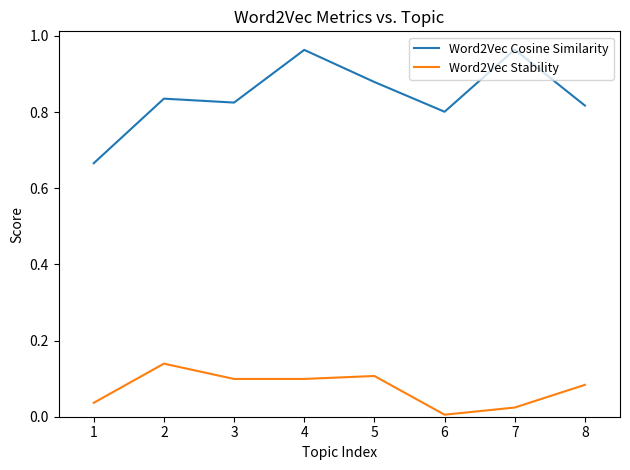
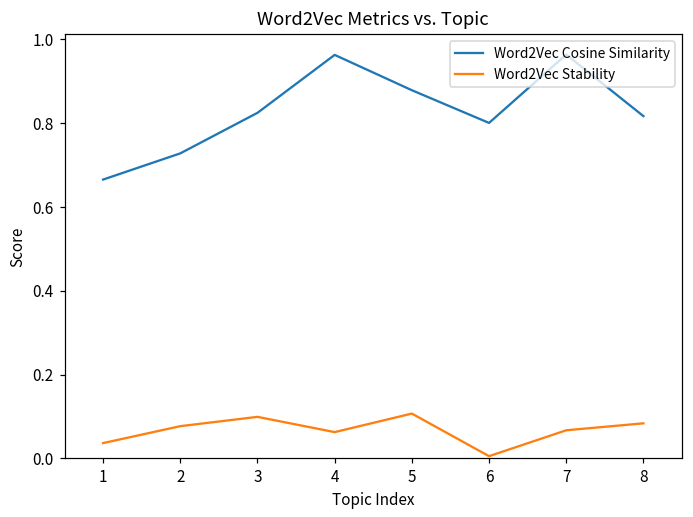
Word2Vec Cosine Similarity, 2: 0.84 -> 0.73
Word2Vec Stability, 2: 0.14 -> 0.08
Word2Vec Stability, 4: 0.10 -> 0.06
Word2Vec Stability, 7: 0.02 -> 0.07
